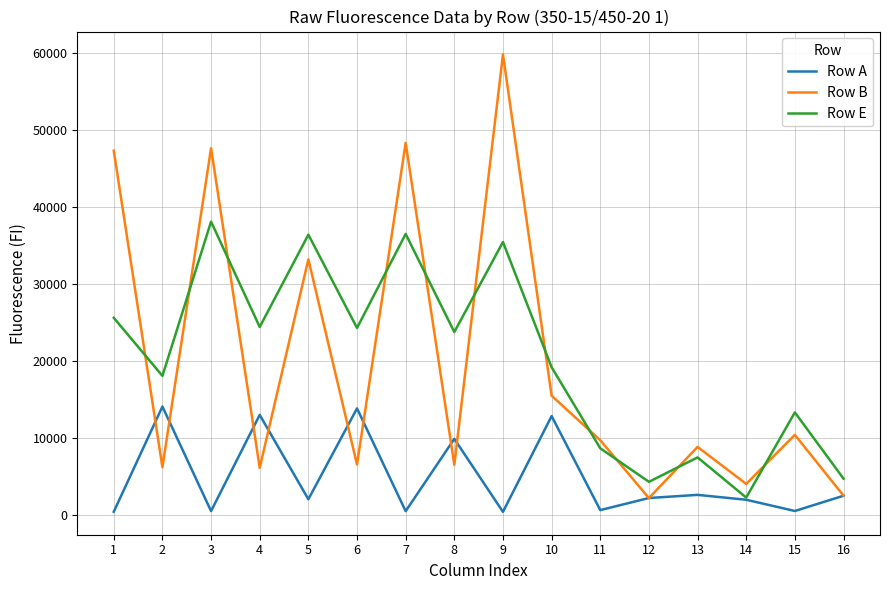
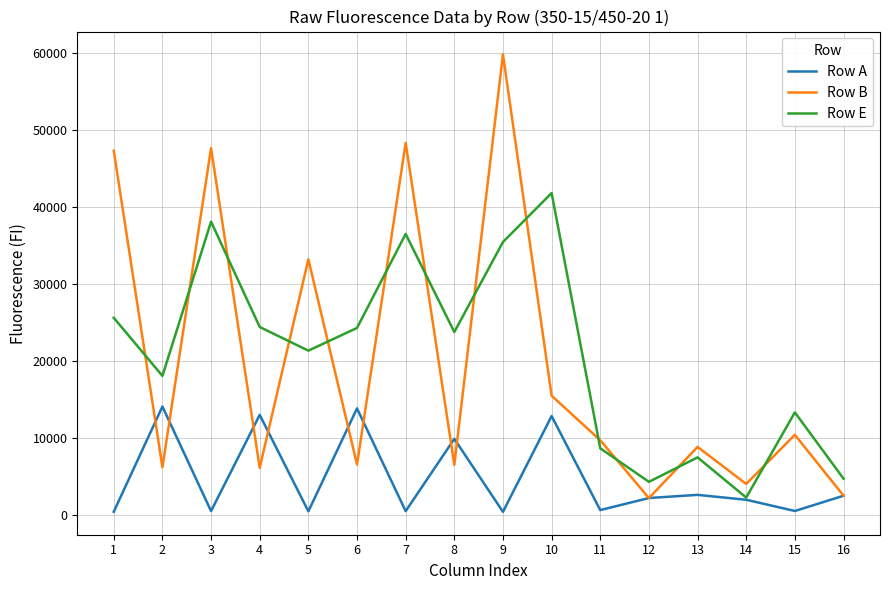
Row A, 5: 2000 -> 0
Row E, 5: 36000 -> 21000
Row E, 10: 19000 -> 42000
